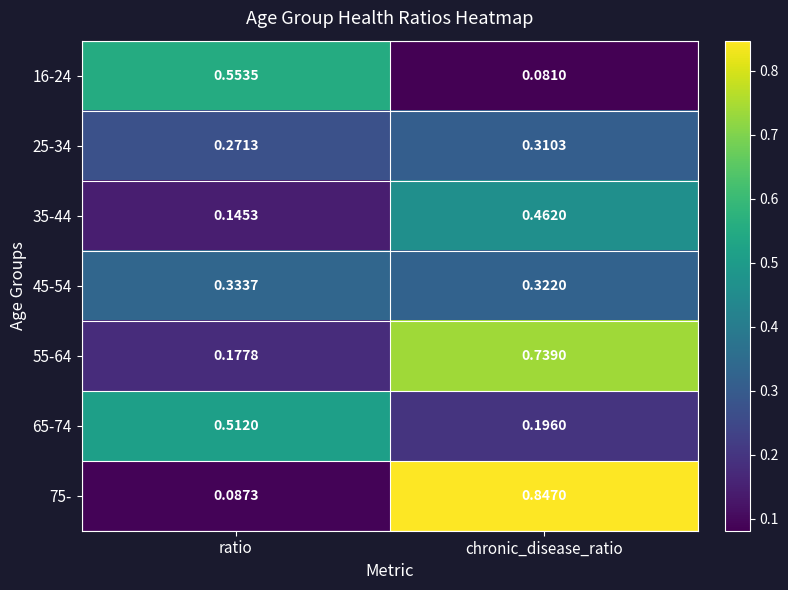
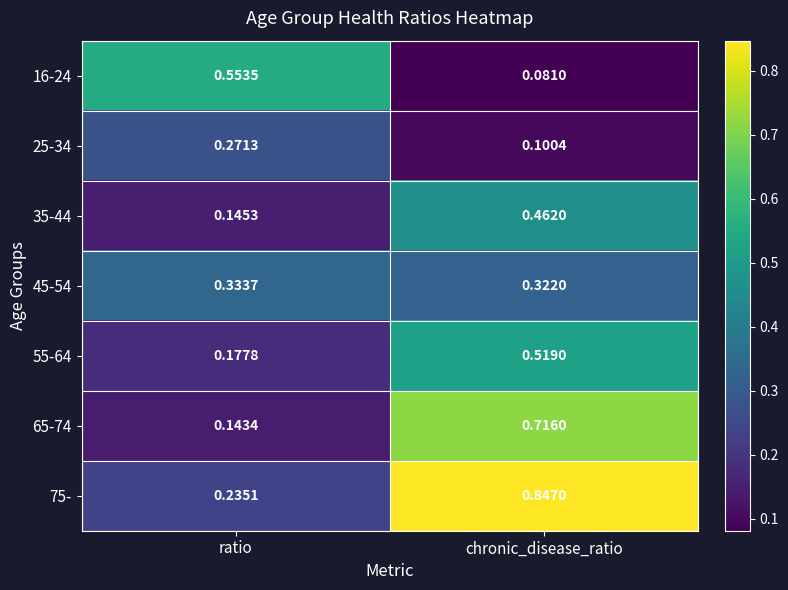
25-34, chronic_disease_ratio: 0.3103 -> 0.1004
55-64, chronic_disease_ratio: 0.7390 -> 0.5190
65-74, ratio: 0.5120 -> 0.1434
65-74, chronic_disease_ratio: 0.1960 -> 0.7160
75-, ratio: 0.0873 -> 0.2351
